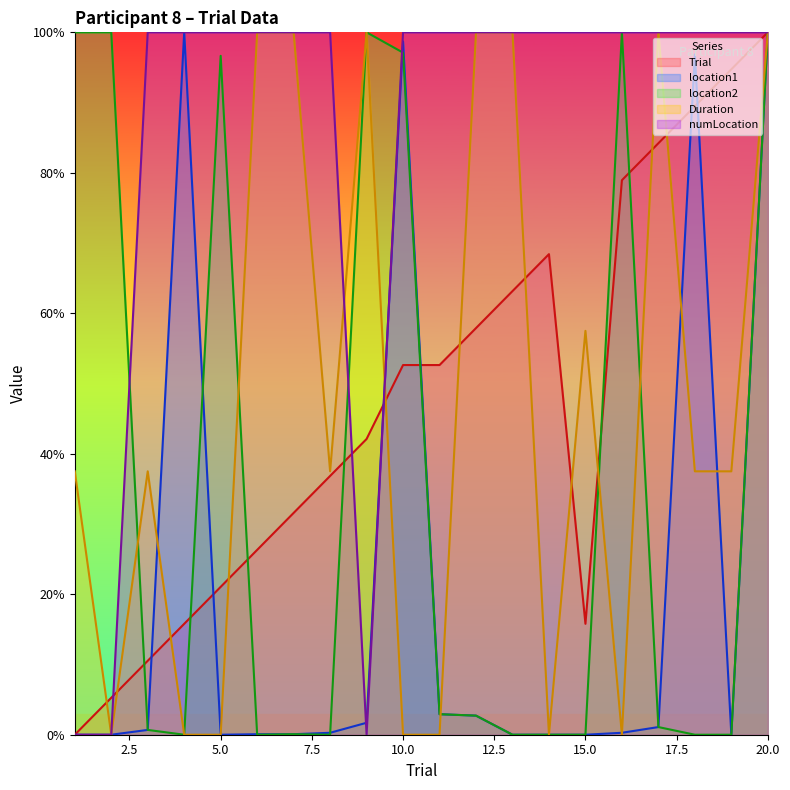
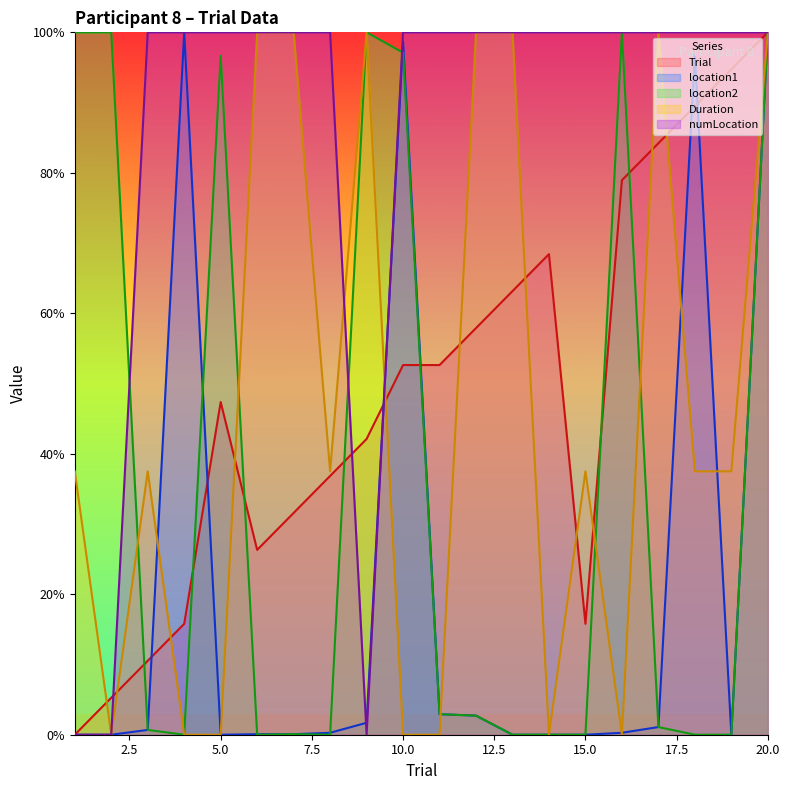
Trial, 5.0: 21% -> 47%
Duration, 15.0: 57% -> 37%
